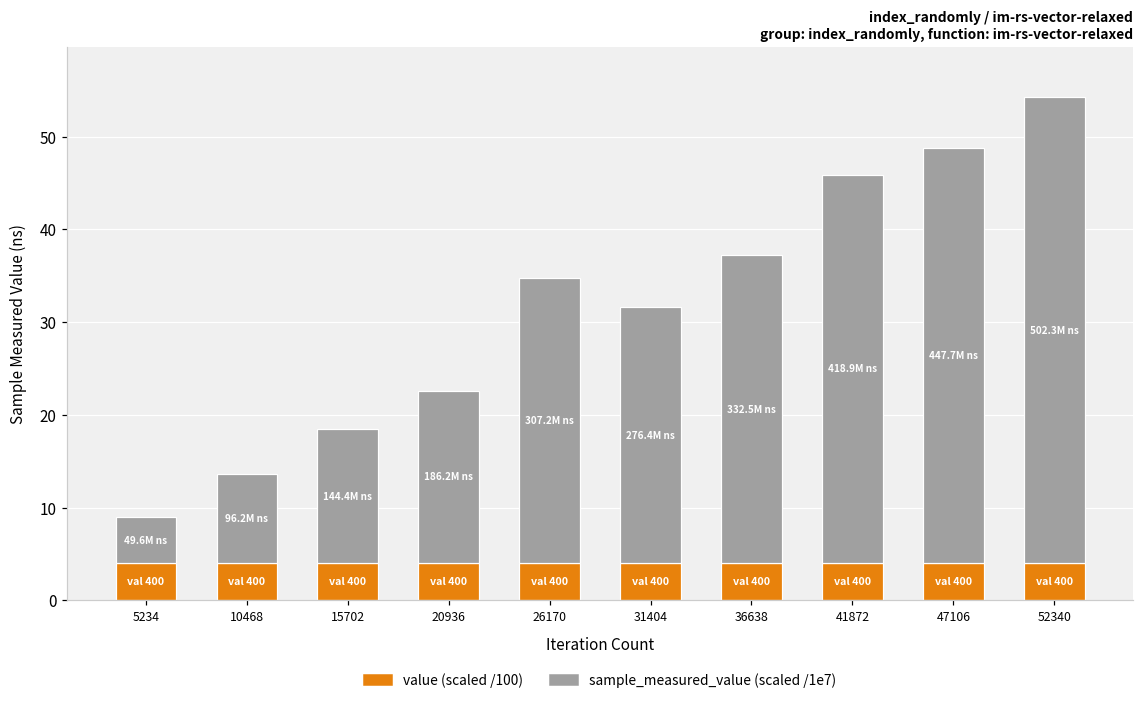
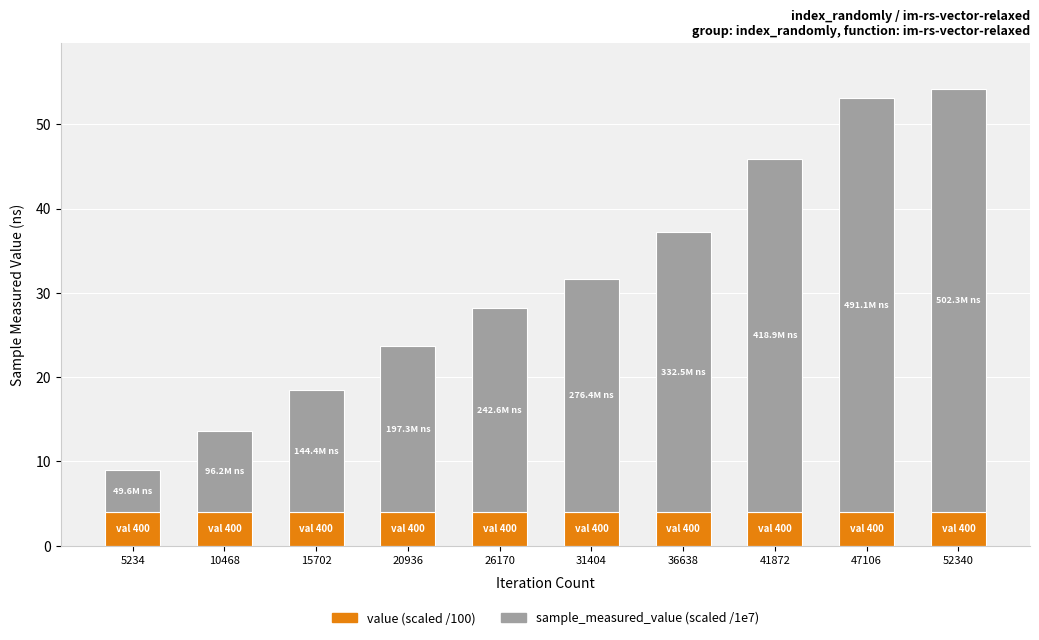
sample_measured_value (scaled /1e7), 20936: 186.2M -> 197.3M
sample_measured_value (scaled /1e7), 26170: 307.2M -> 242.6M
sample_measured_value (scaled /1e7), 47106: 447.7M -> 491.1M
